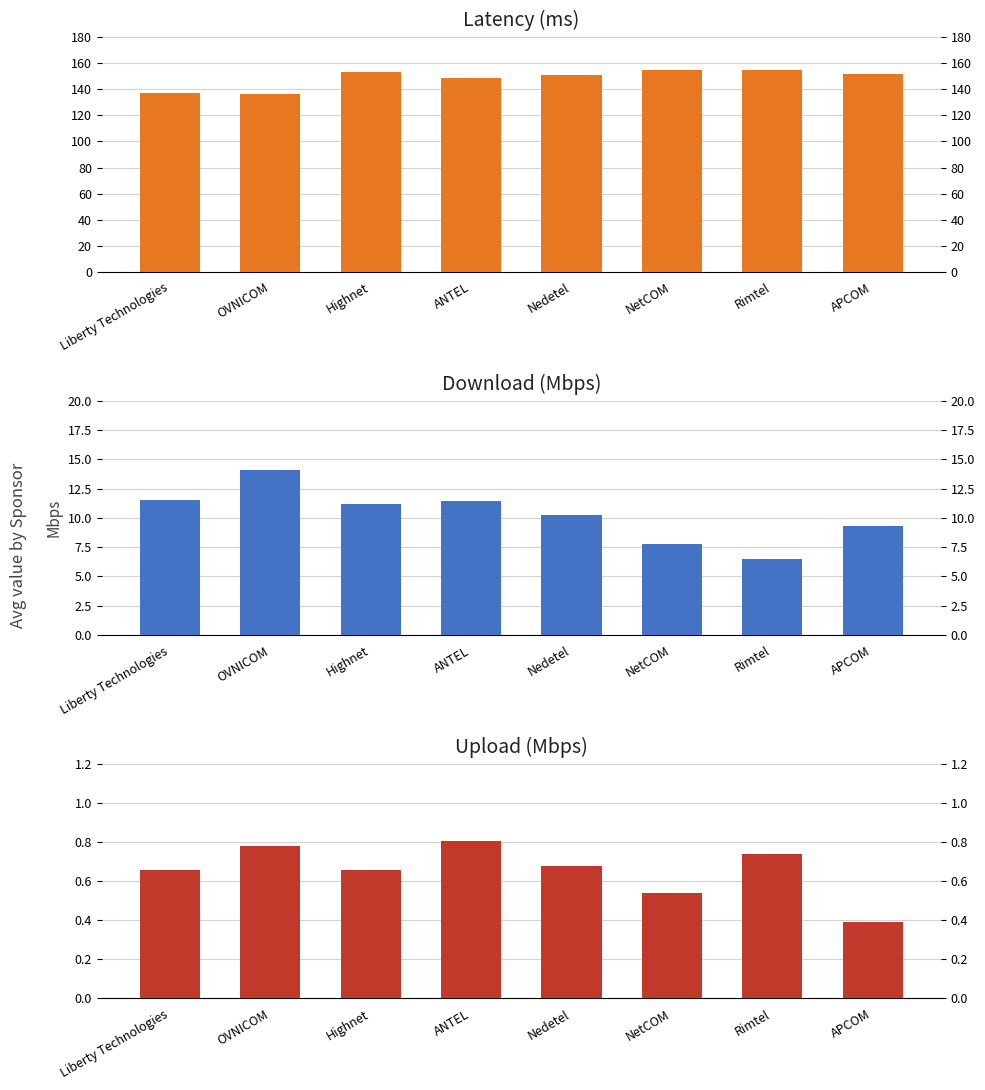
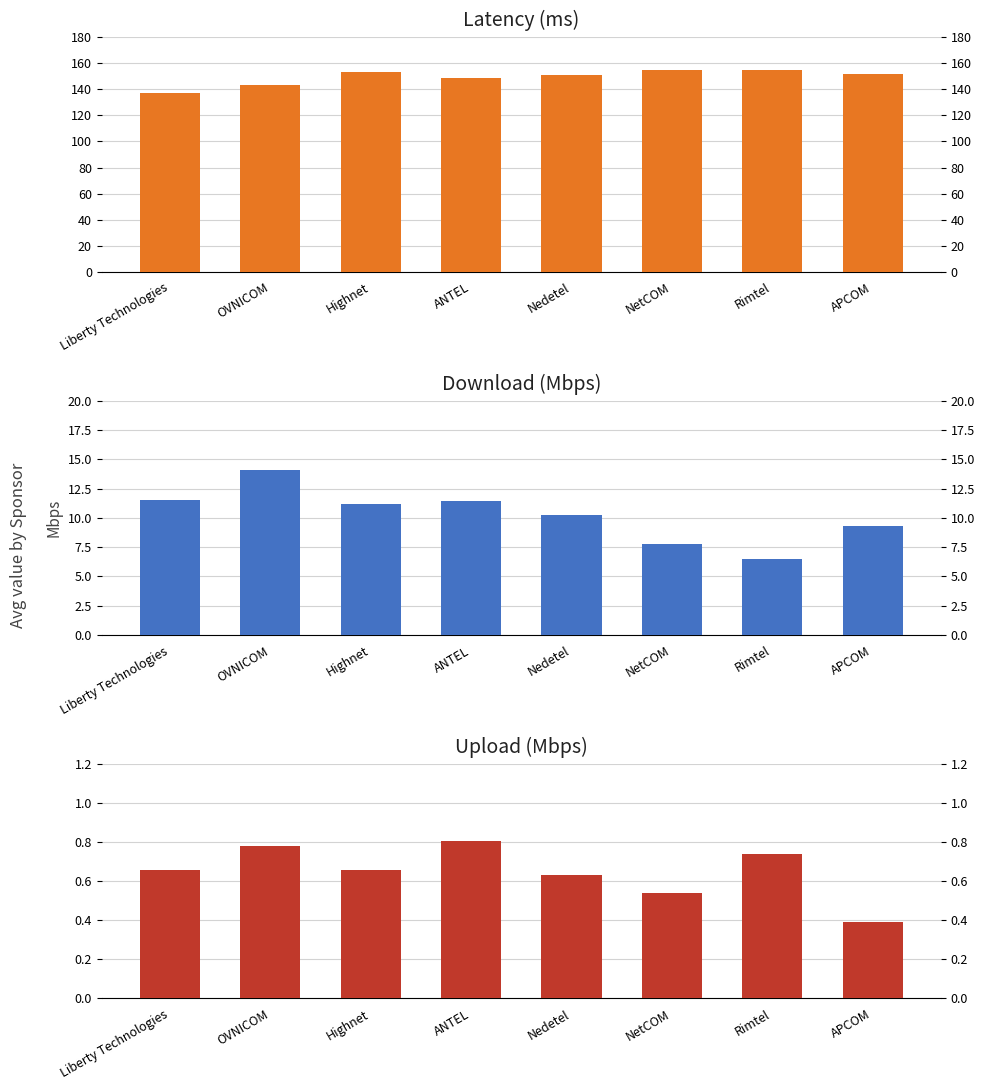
Latency (ms), OVNICOM: 136 -> 143
Upload (Mbps), Nedetel: 0.68 -> 0.63
